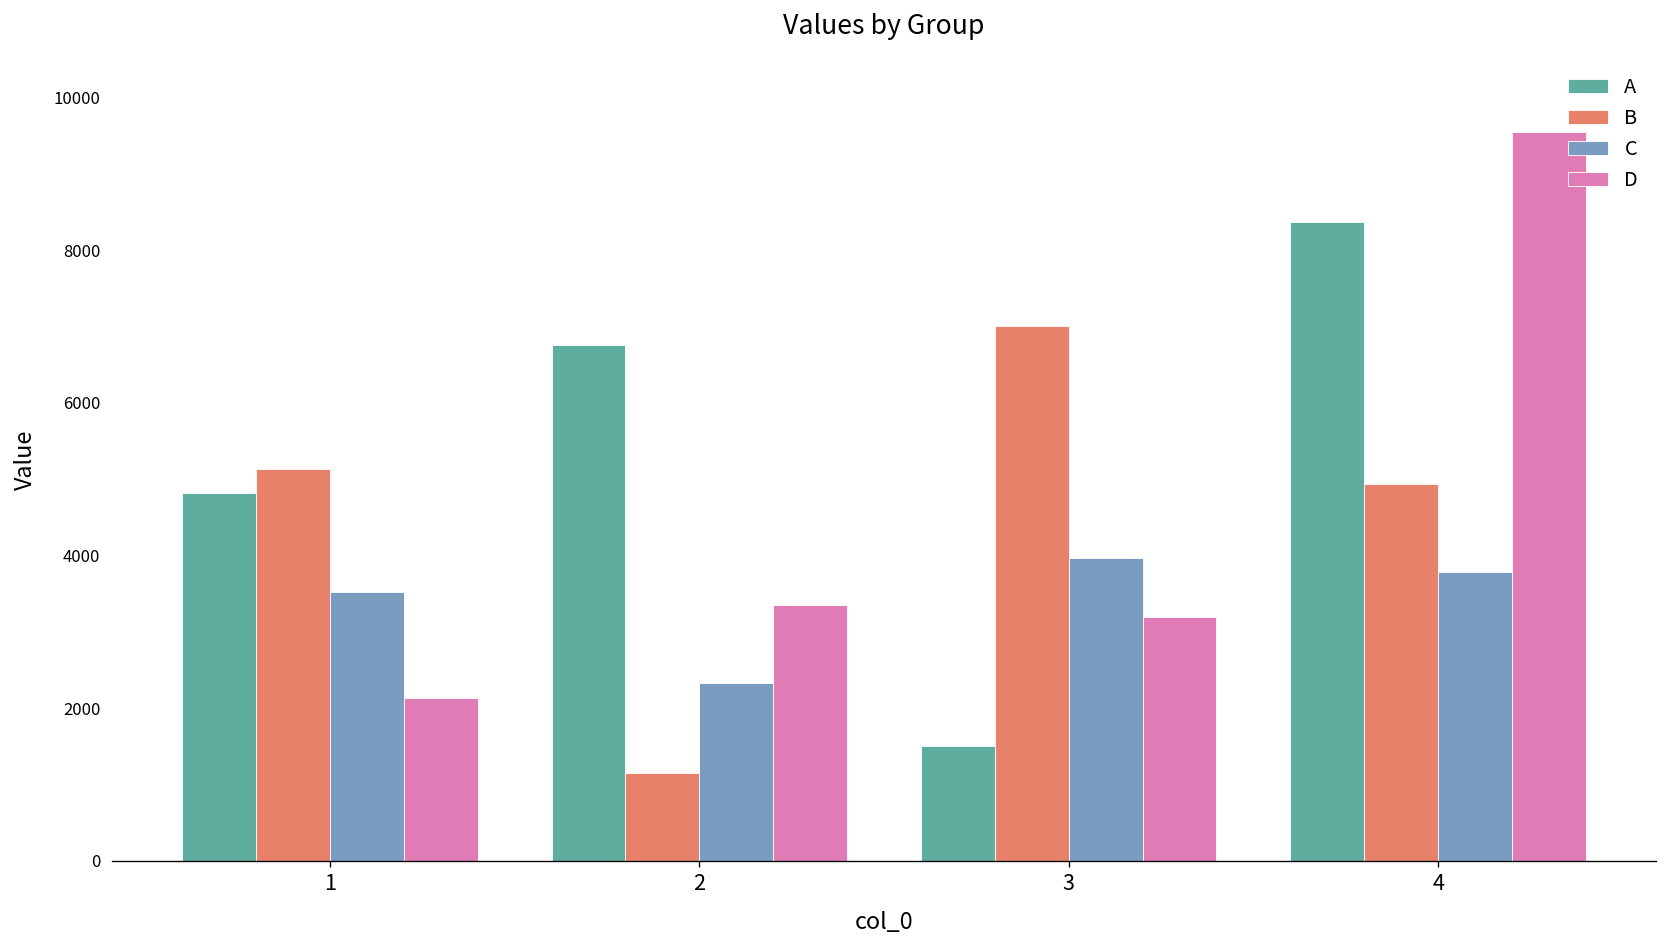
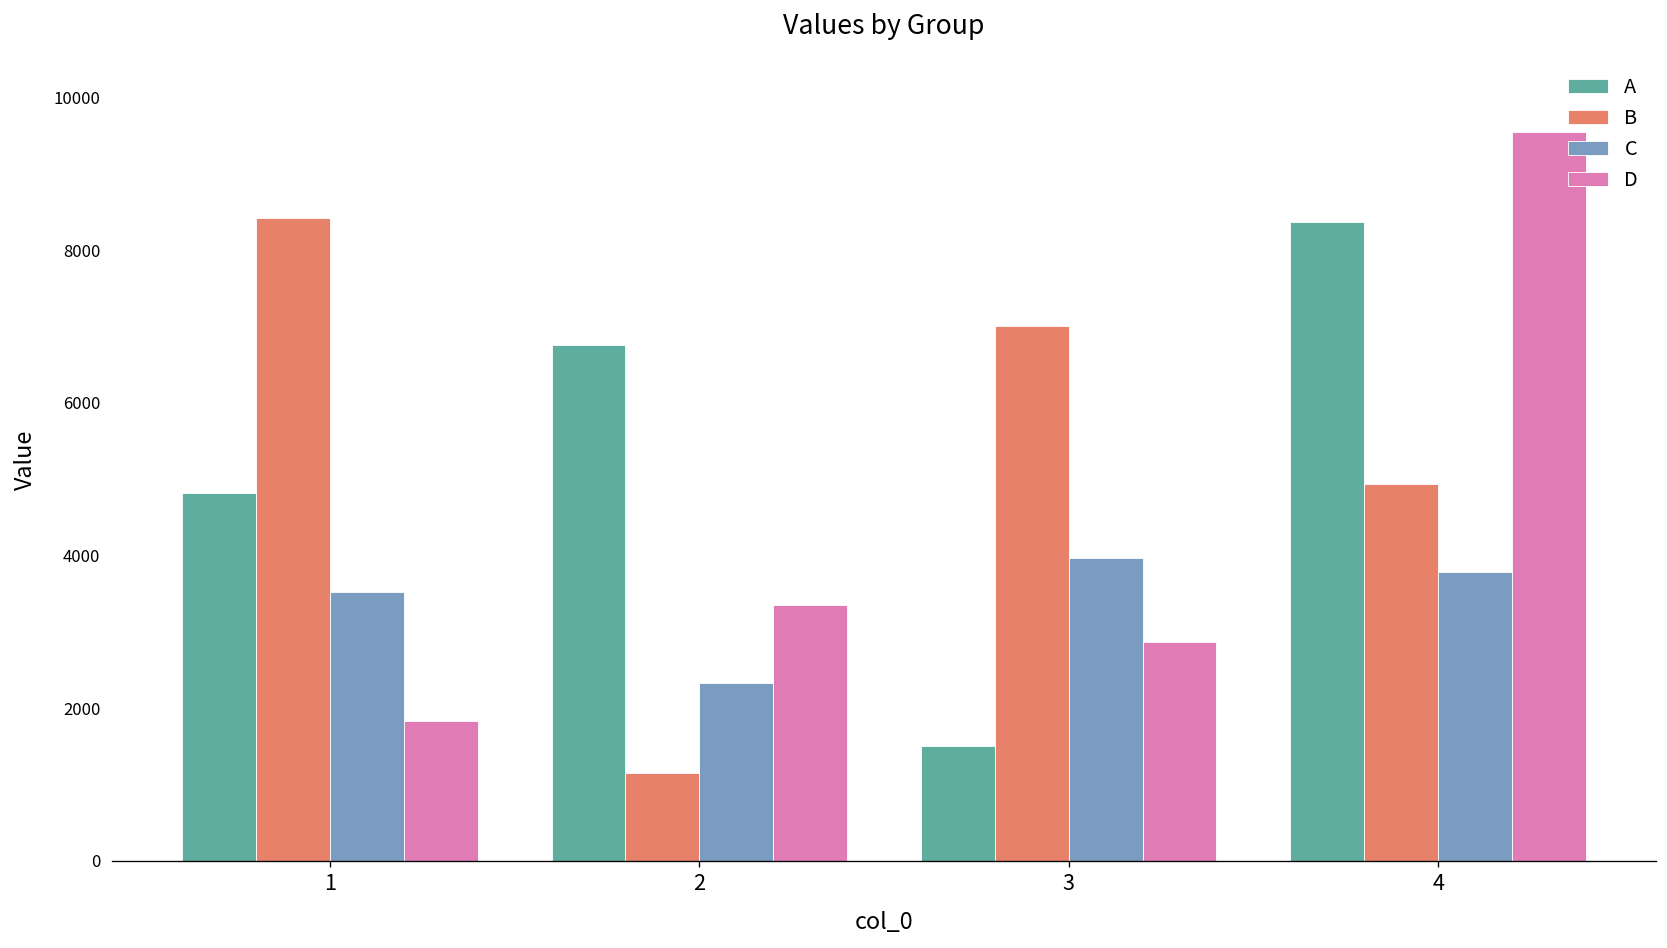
B, 1: 5100 -> 8400
D, 1: 2100 -> 1800
D, 3: 3200 -> 2900
